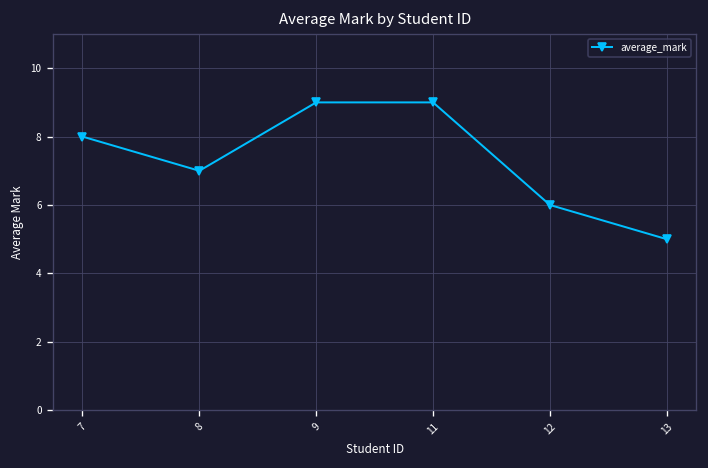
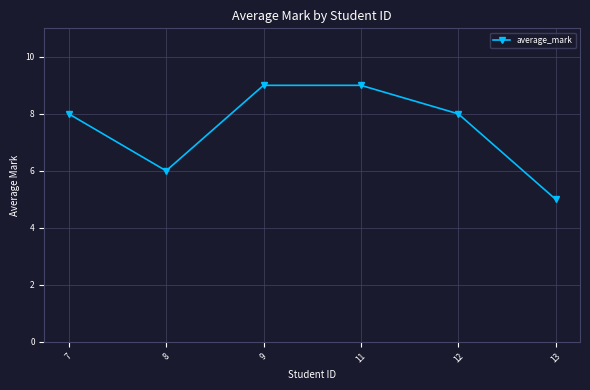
8: 7 -> 6
12: 6 -> 8
